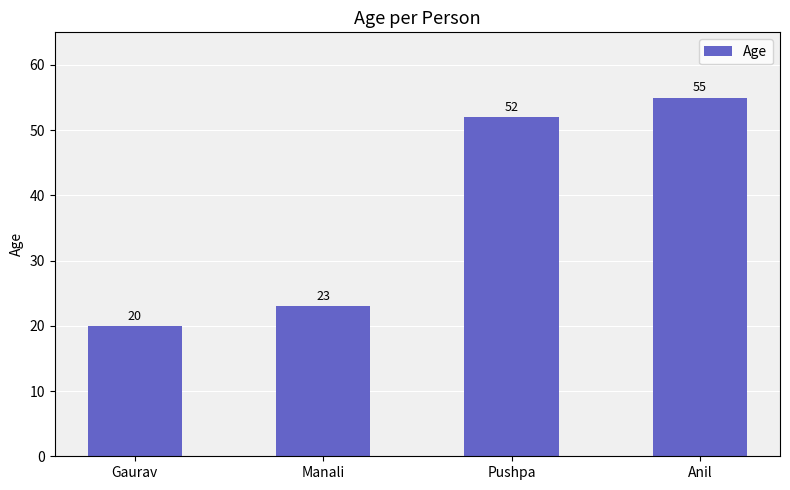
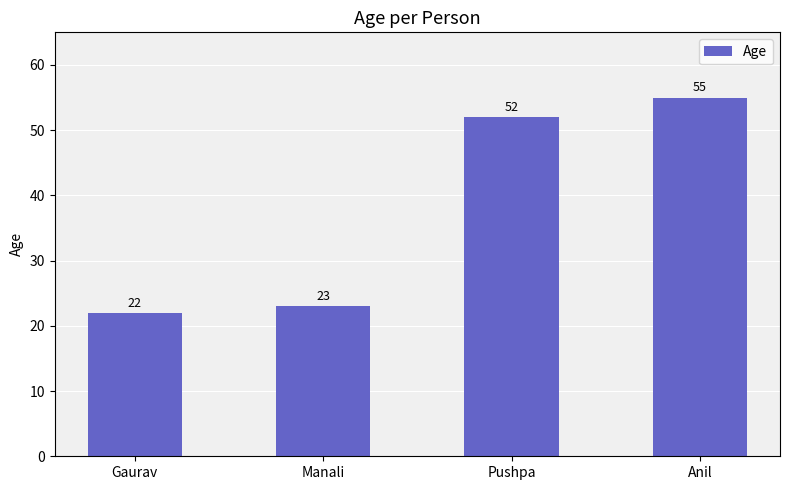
Gaurav: 20 -> 22
